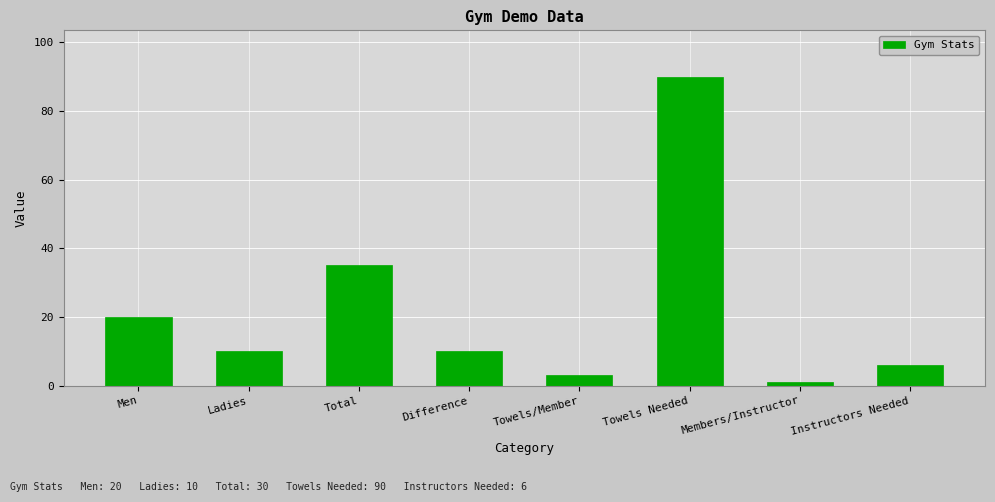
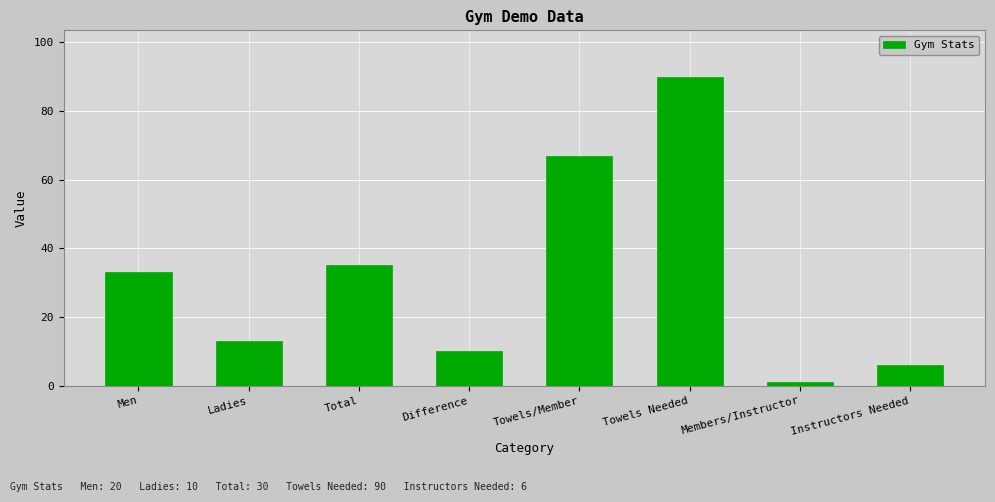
Men: 20 -> 33
Ladies: 10 -> 13
Towels/Member: 3 -> 67
